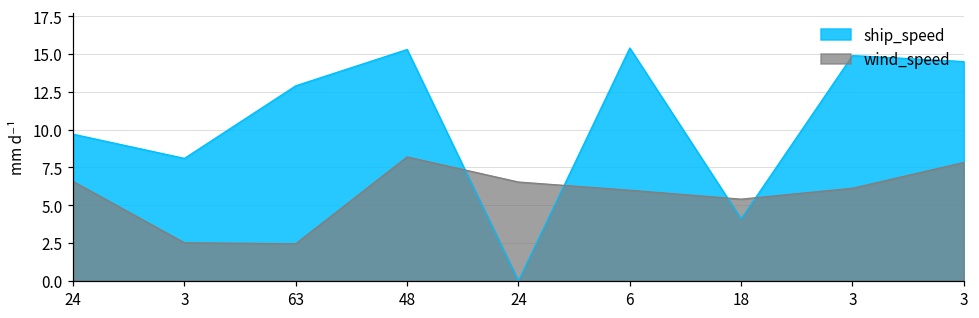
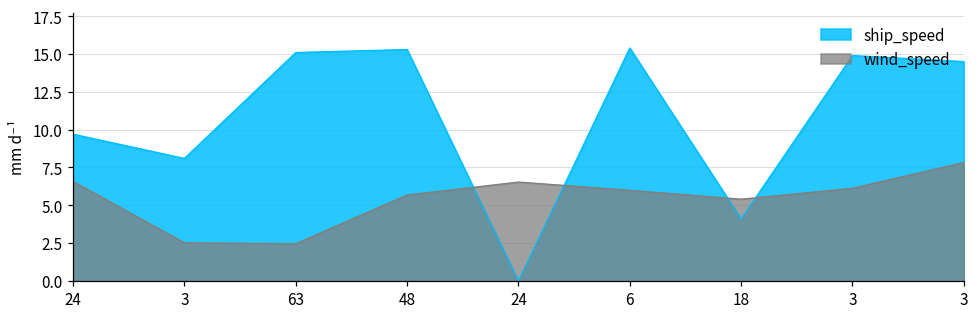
ship_speed, 63: 12.9 -> 15.1
wind_speed, 48: 8.2 -> 5.7
